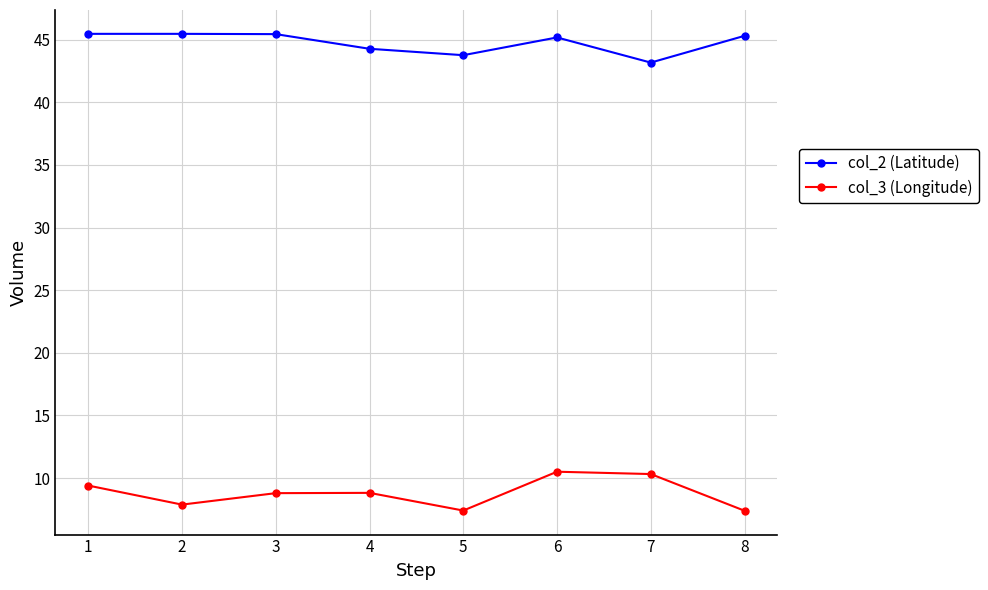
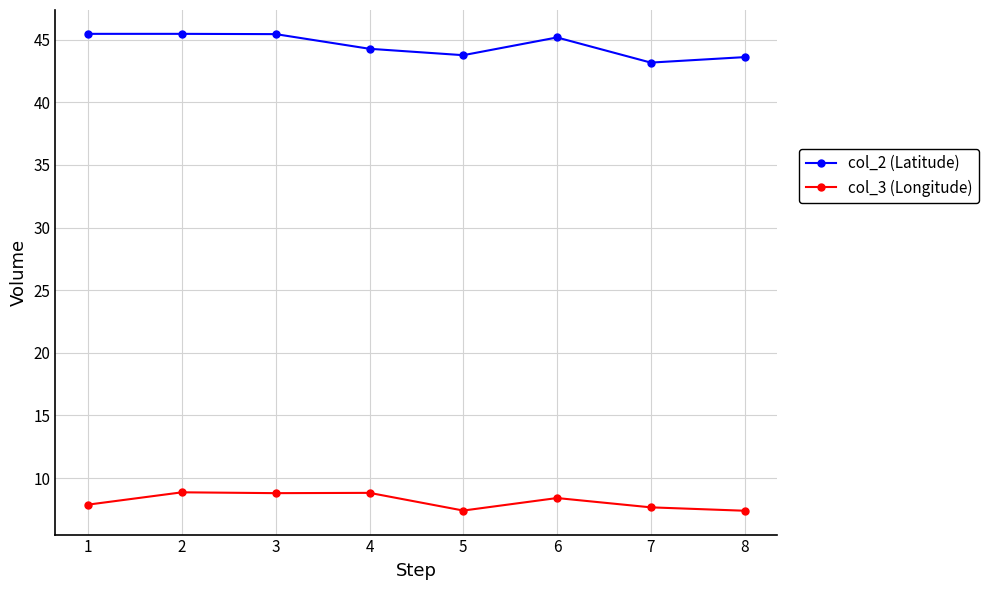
col_3 (Longitude), 1: 9.4 -> 7.9
col_3 (Longitude), 2: 7.9 -> 8.9
col_3 (Longitude), 6: 10.5 -> 8.4
col_3 (Longitude), 7: 10.3 -> 7.7
col_2 (Latitude), 8: 45.3 -> 43.6
